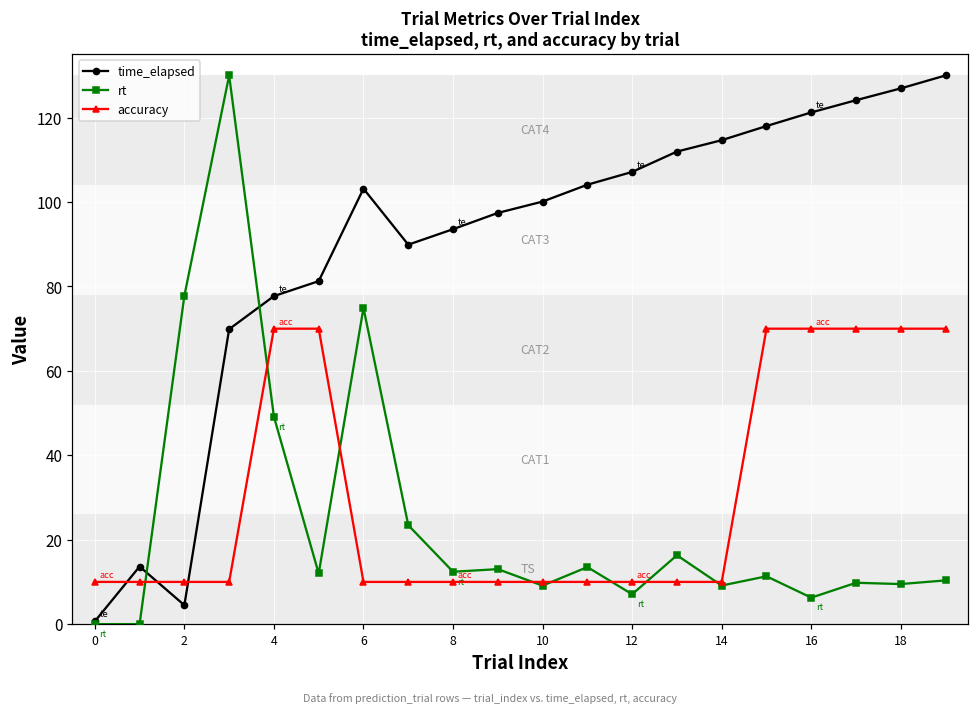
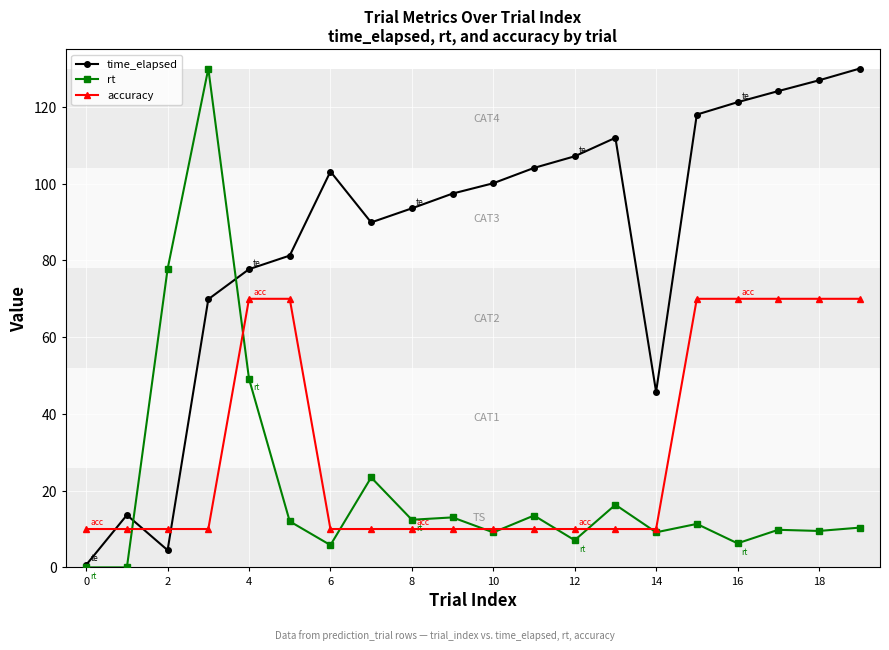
rt, 6: 75 -> 6
time_elapsed, 14: 115 -> 46
